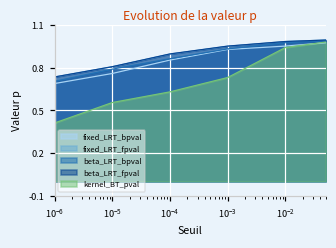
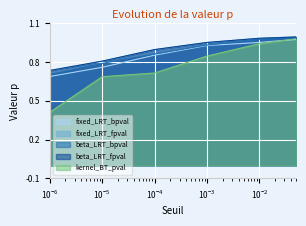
kernel_BT_pval, 10^-5: 0.56 -> 0.69
kernel_BT_pval, 10^-4: 0.63 -> 0.72
kernel_BT_pval, 10^-3: 0.73 -> 0.85
